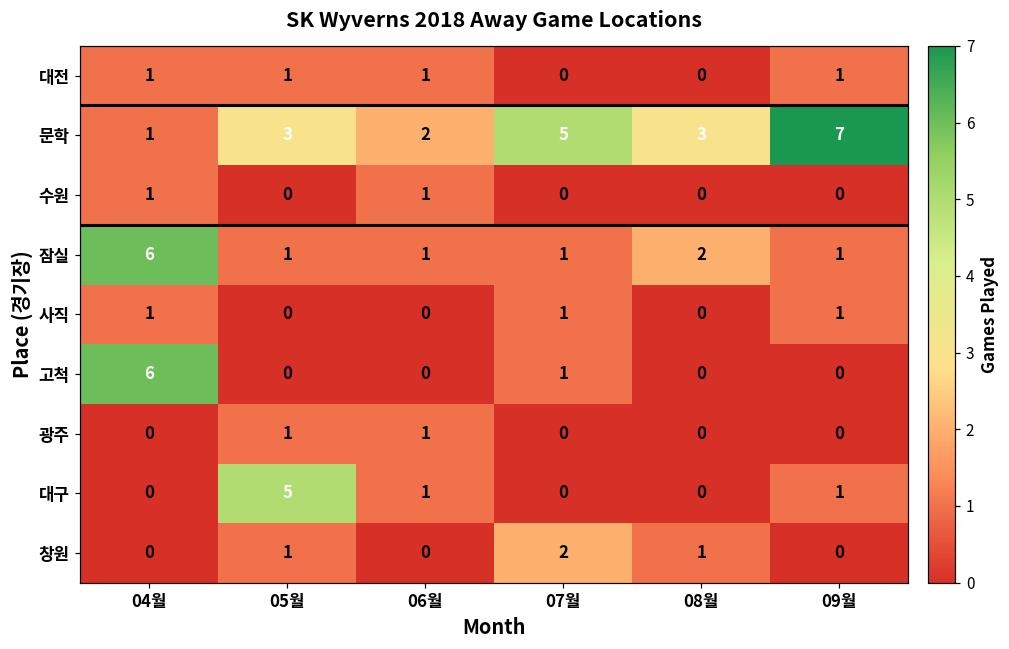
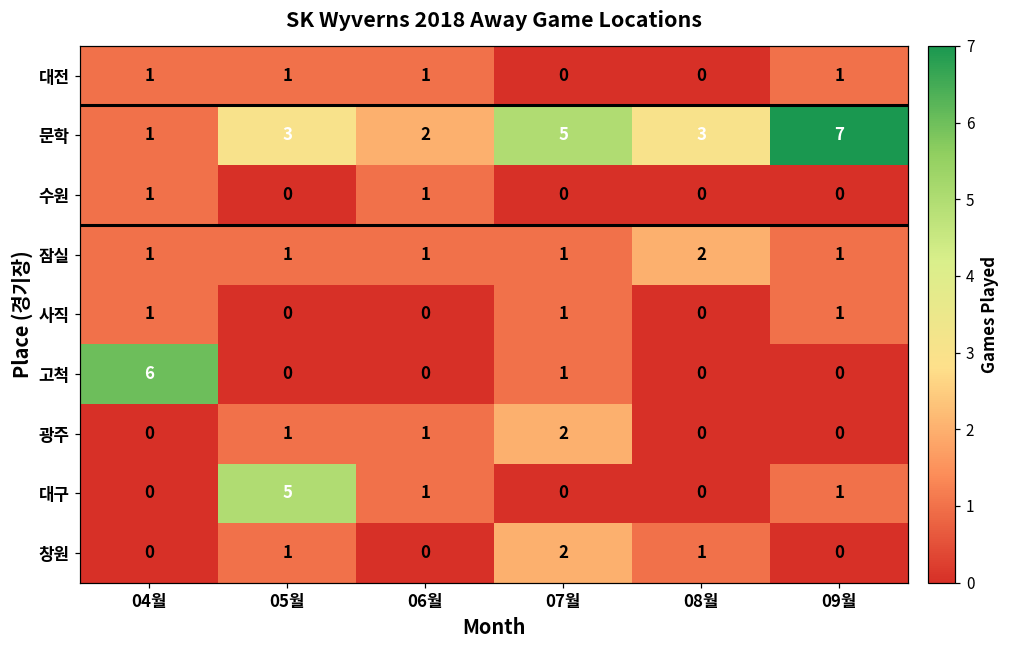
잠실, 04월: 6 -> 1
광주, 07월: 0 -> 2
